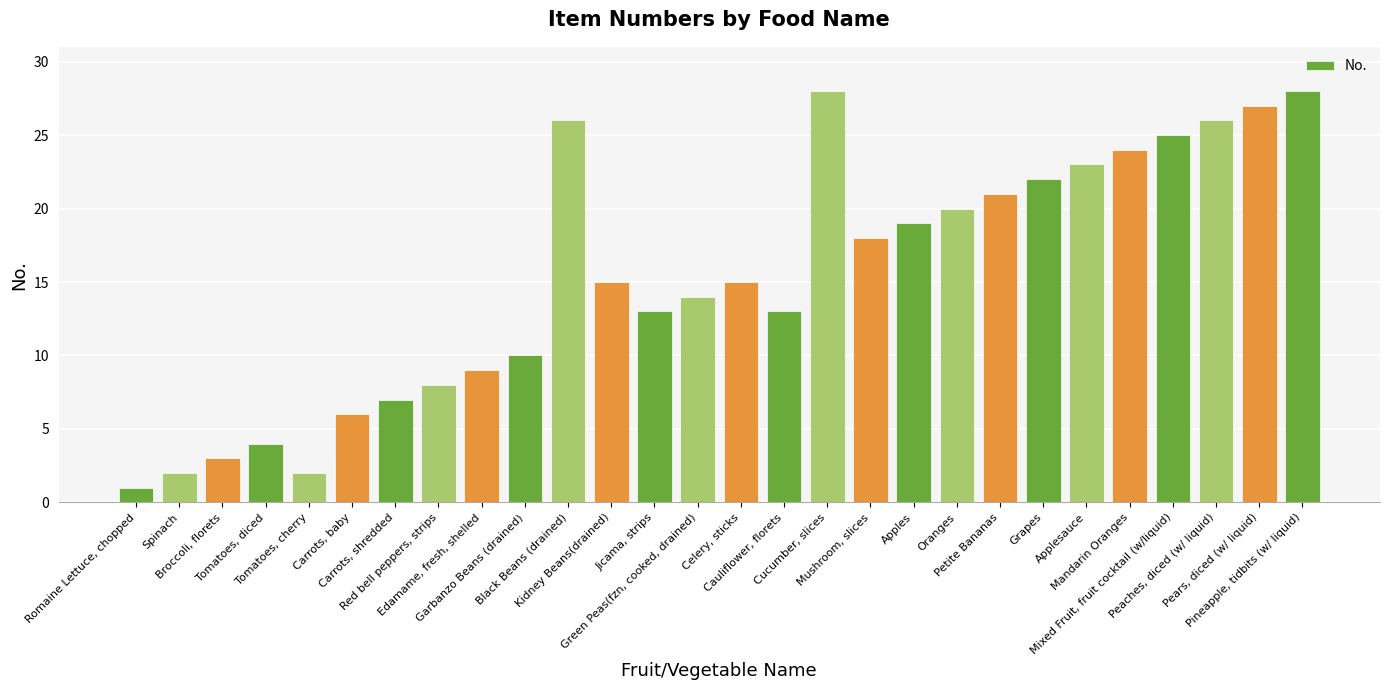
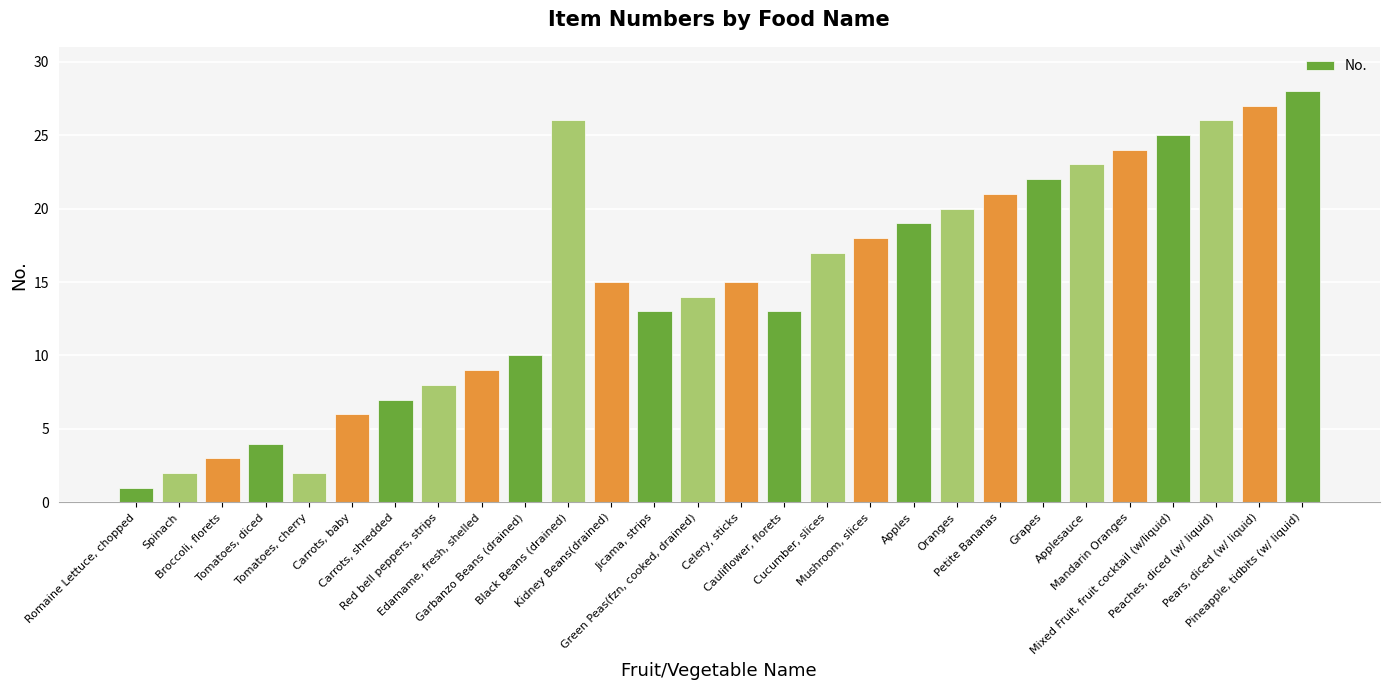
Cucumber, slices: 28 -> 17
